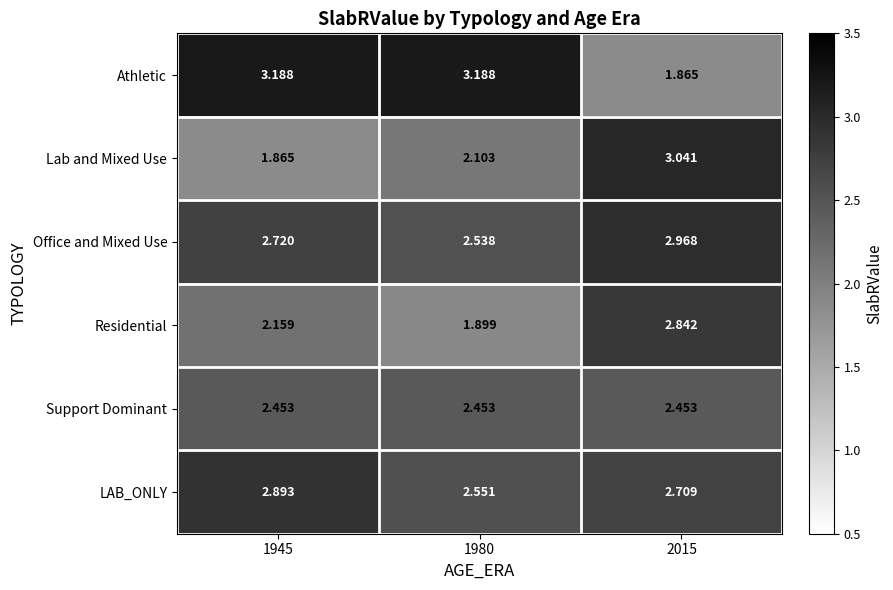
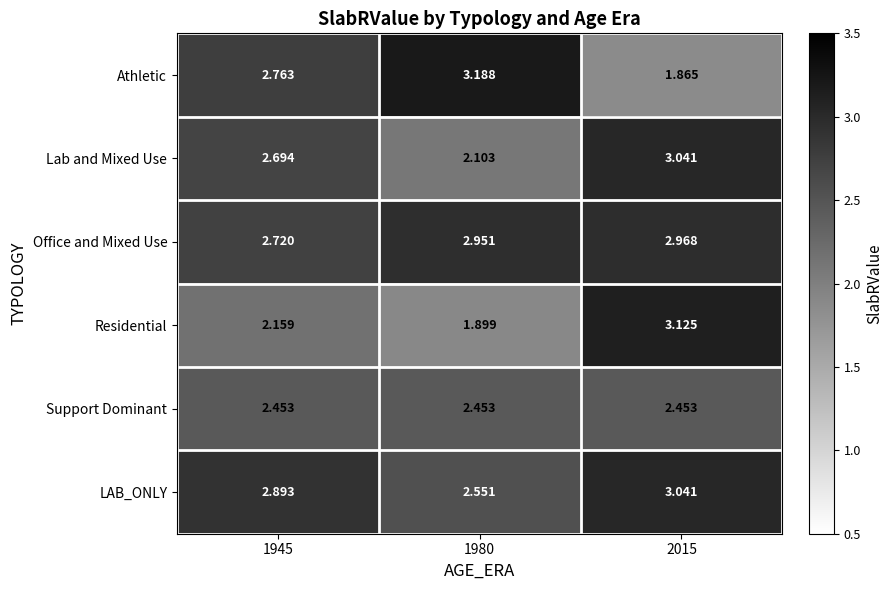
Athletic, 1945: 3.188 -> 2.763
Lab and Mixed Use, 1945: 1.865 -> 2.694
Office and Mixed Use, 1980: 2.538 -> 2.951
Residential, 2015: 2.842 -> 3.125
LAB_ONLY, 2015: 2.709 -> 3.041
